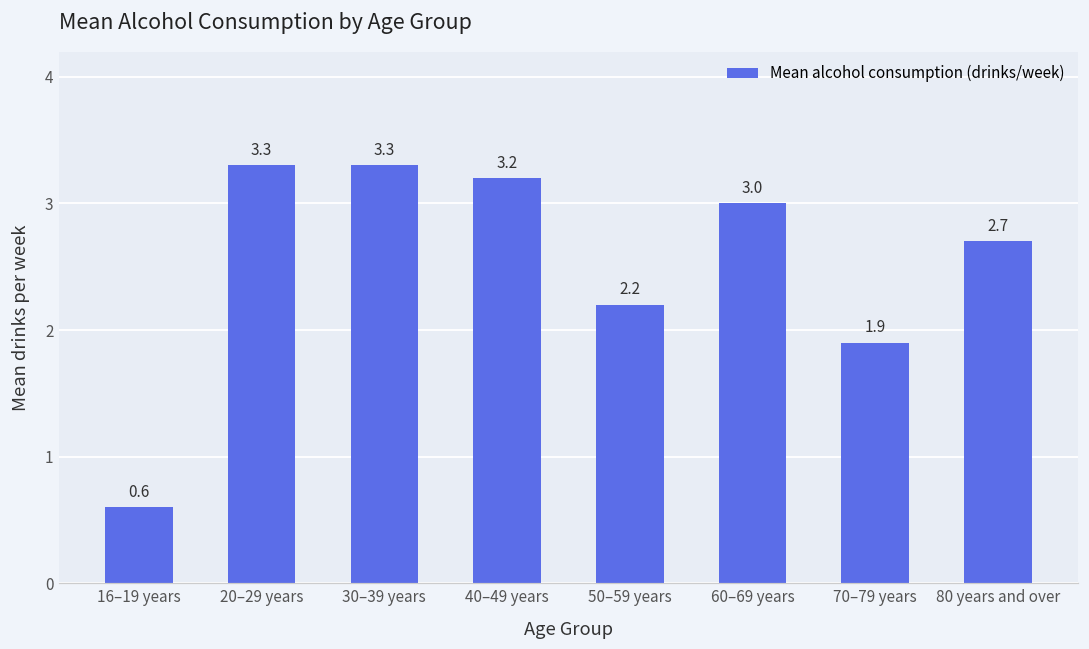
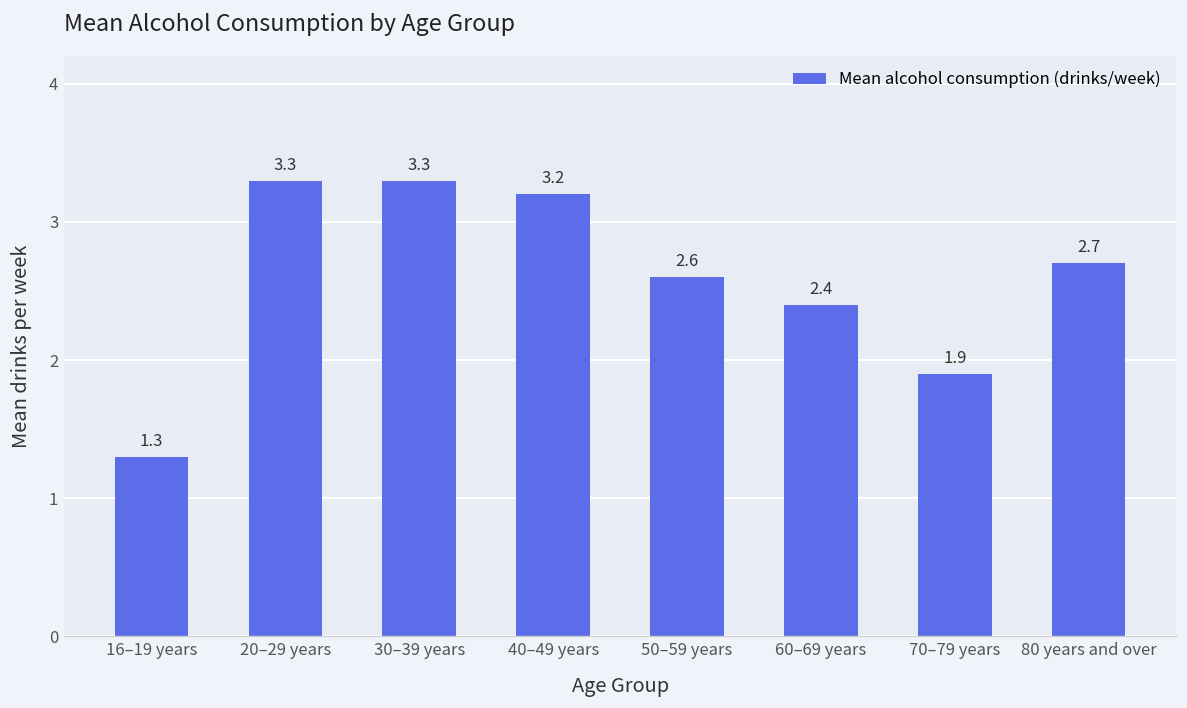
16–19 years: 0.6 -> 1.3
50–59 years: 2.2 -> 2.6
60–69 years: 3.0 -> 2.4
